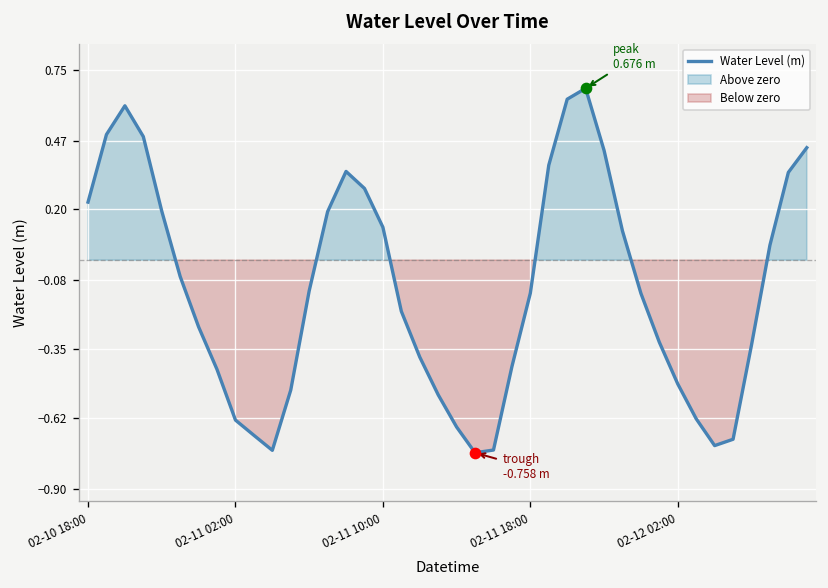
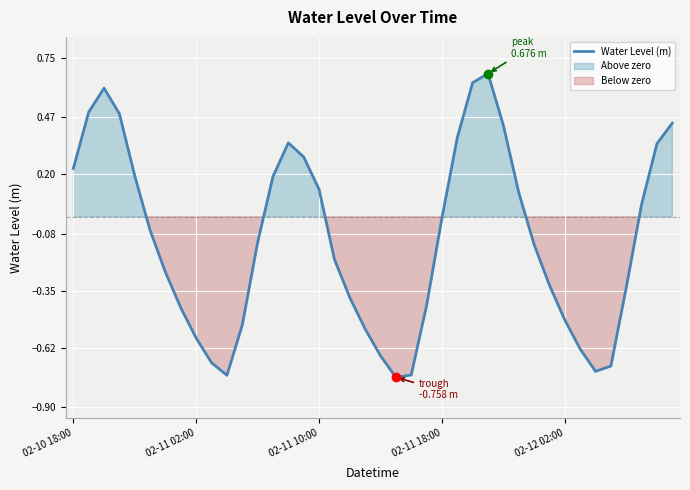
Water Level (m), 02-11 02:00: -0.63 -> -0.57
Water Level (m), 02-11 18:00: -0.13 -> -0.01
